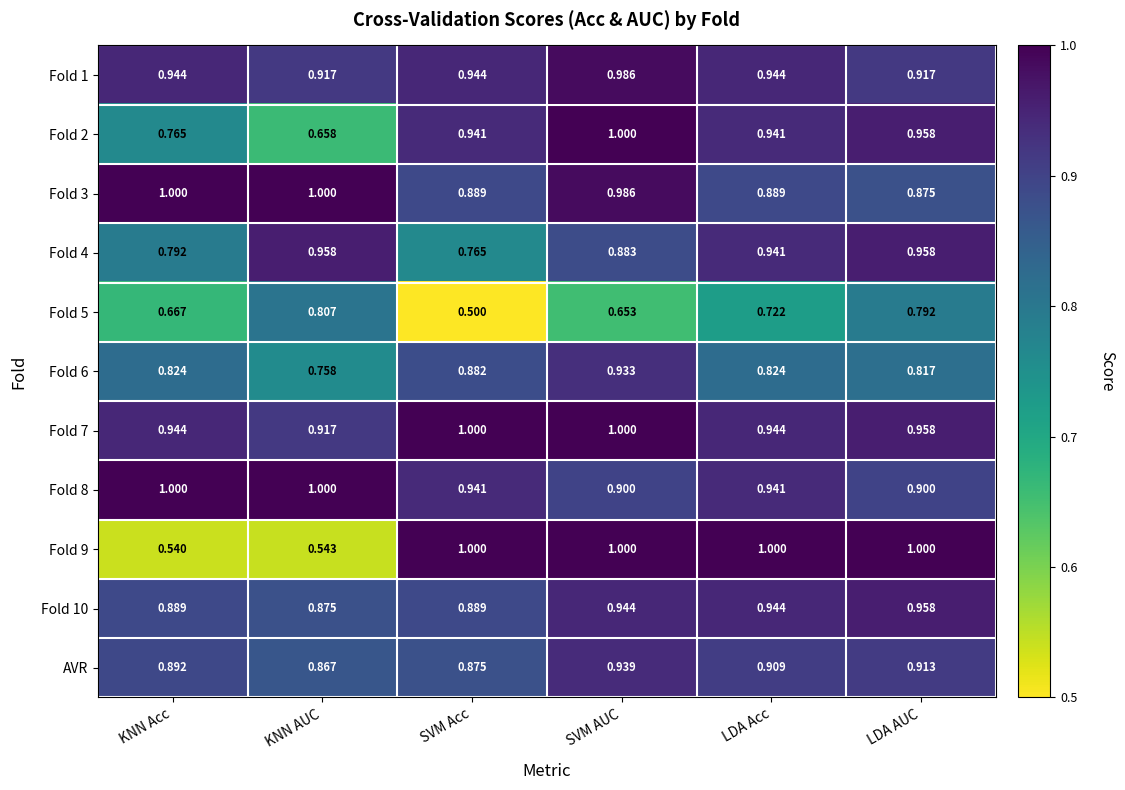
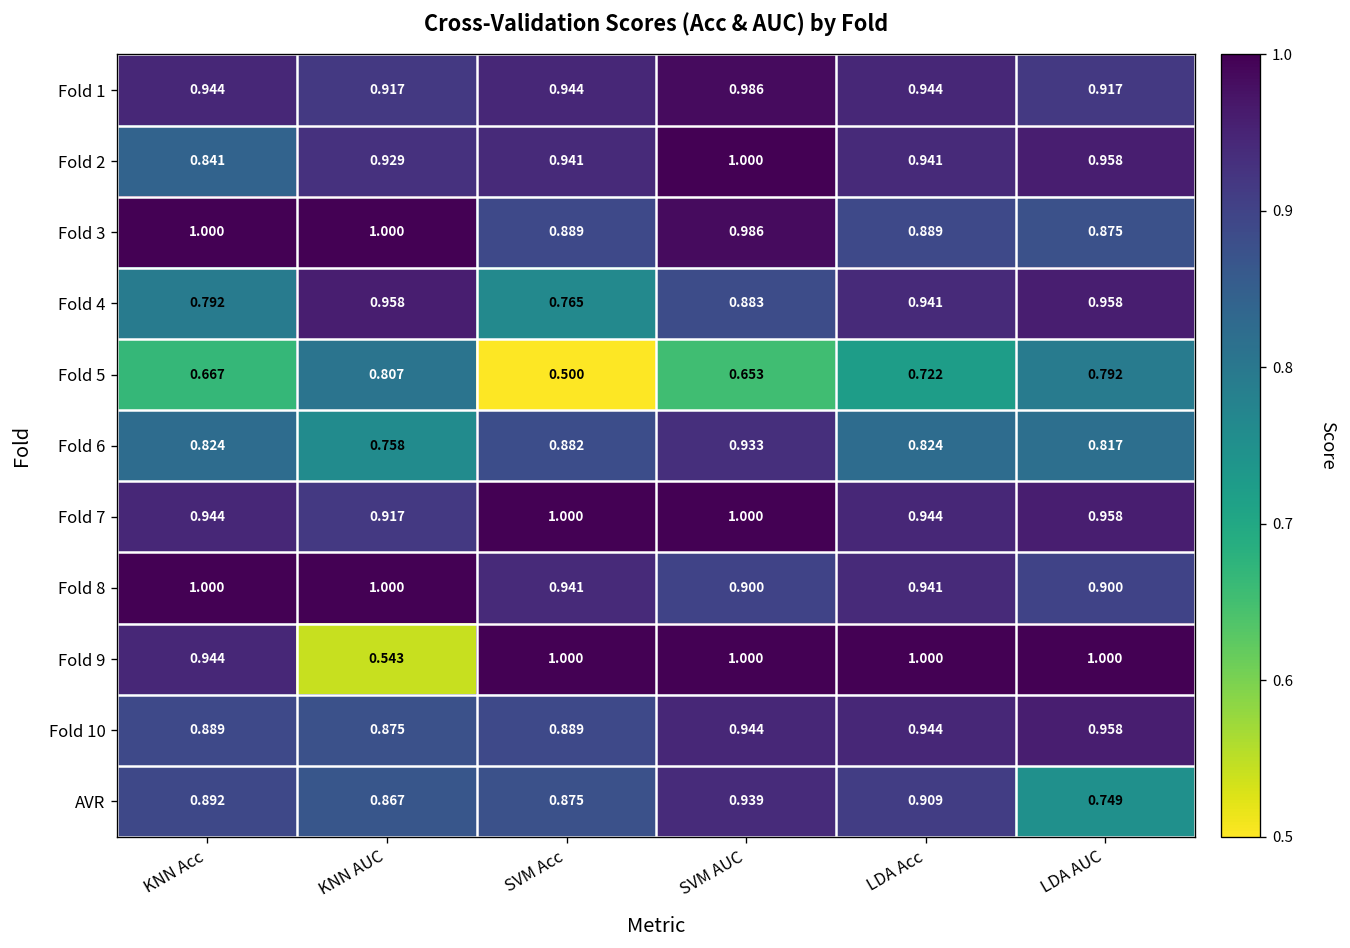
Fold 2, KNN Acc: 0.765 -> 0.841
Fold 2, KNN AUC: 0.658 -> 0.929
Fold 9, KNN Acc: 0.540 -> 0.944
AVR, LDA AUC: 0.913 -> 0.749
